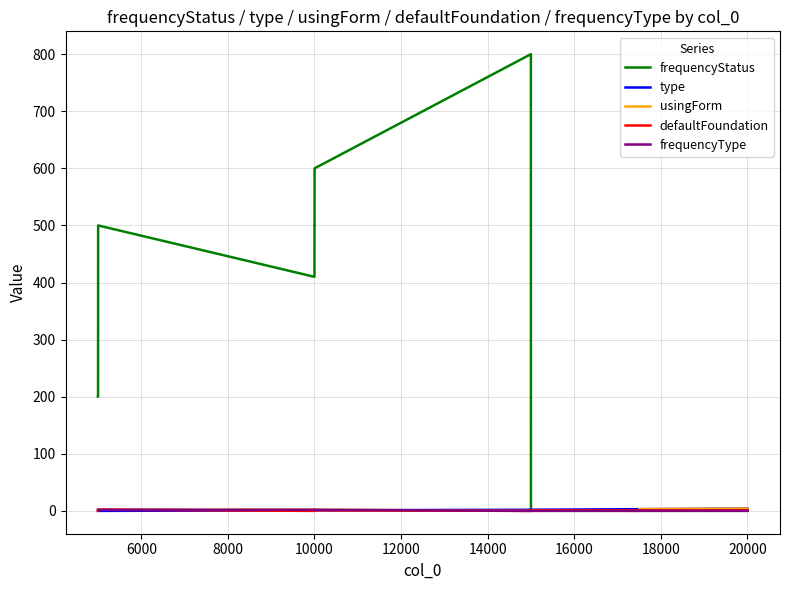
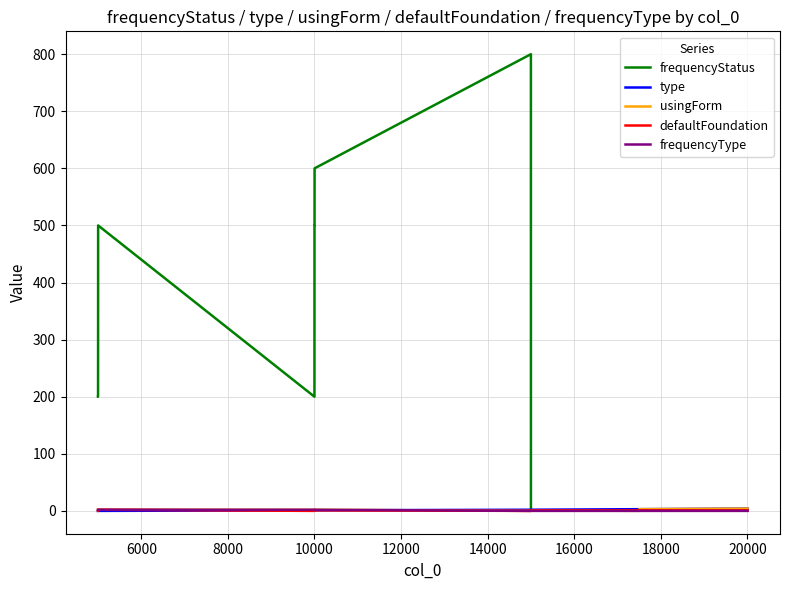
frequencyStatus, 10000: 410 -> 200
